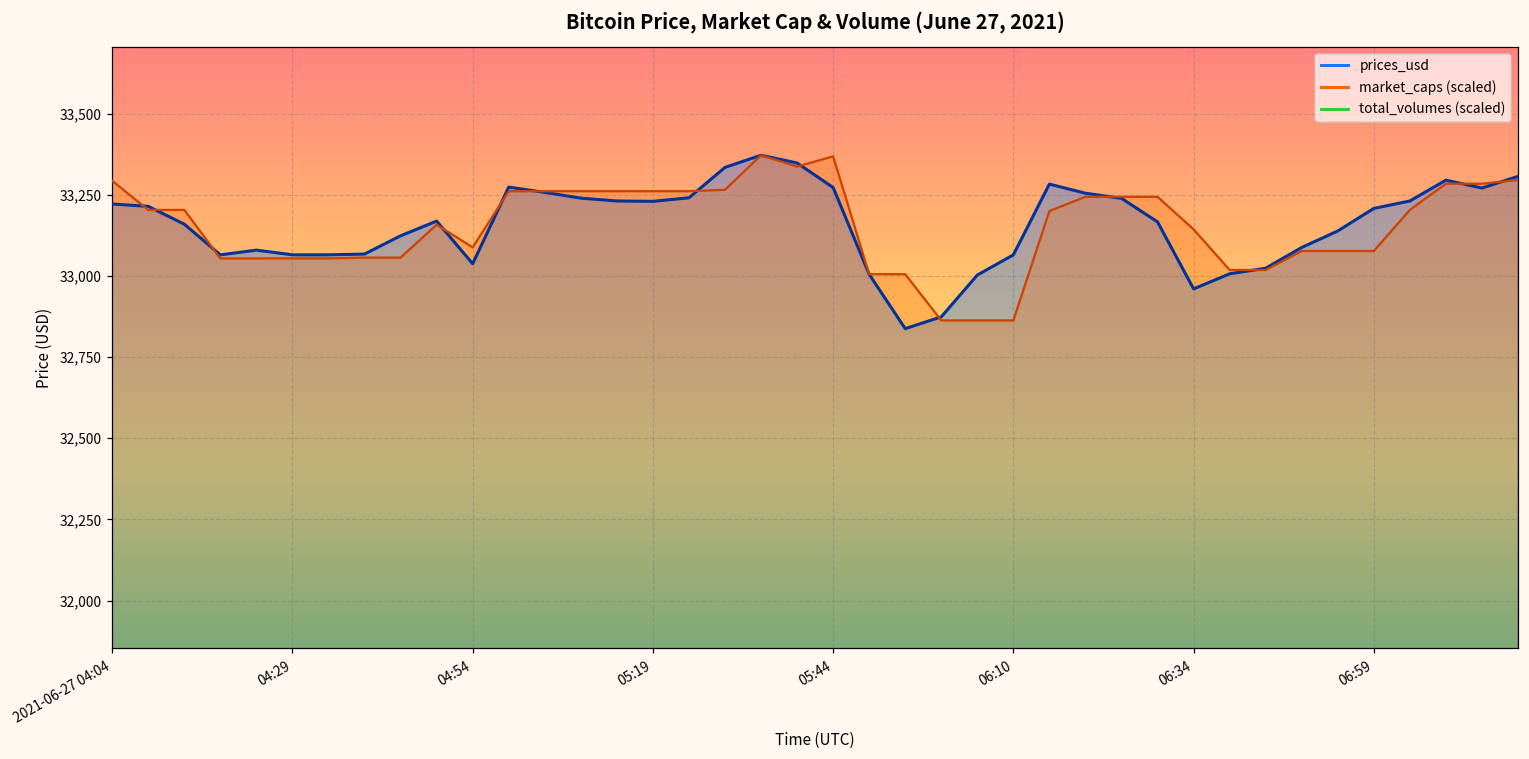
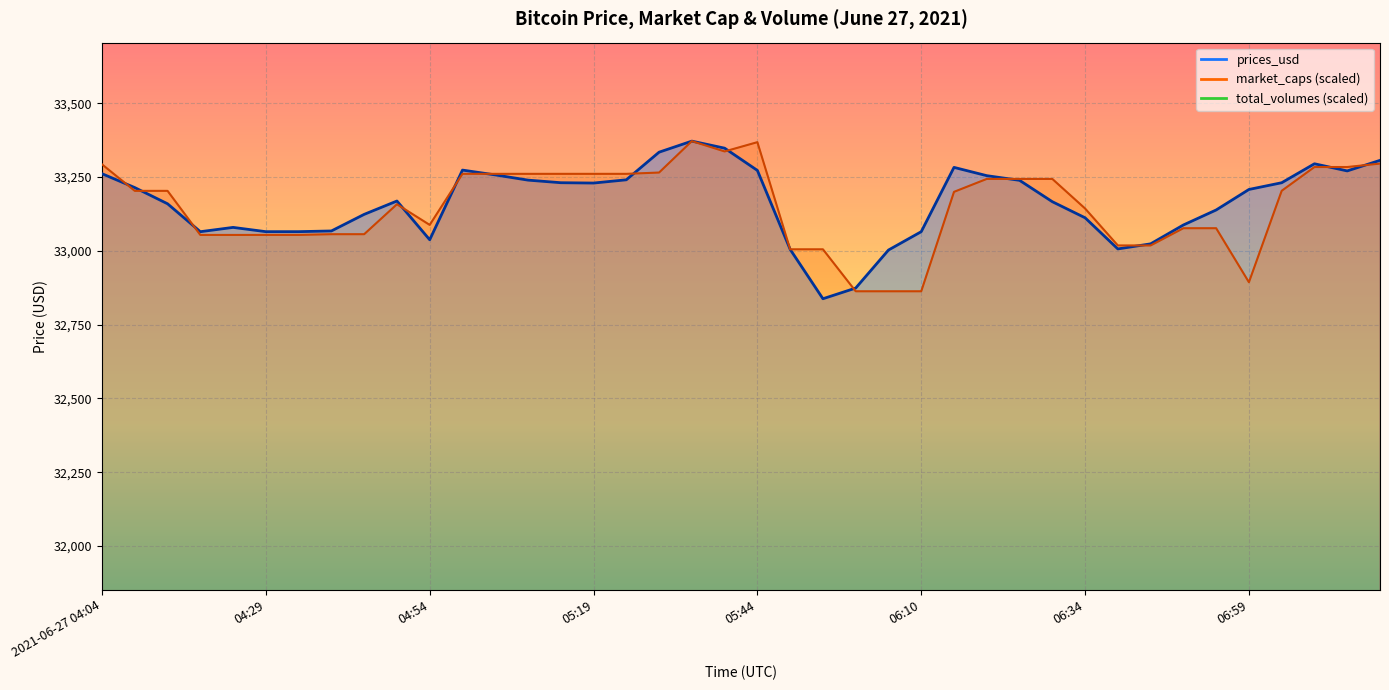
prices_usd, 2021-06-27 04:04: 33,220 -> 33,260
prices_usd, 06:34: 32,960 -> 33,110
market_caps (scaled), 06:59: 33,080 -> 32,890
